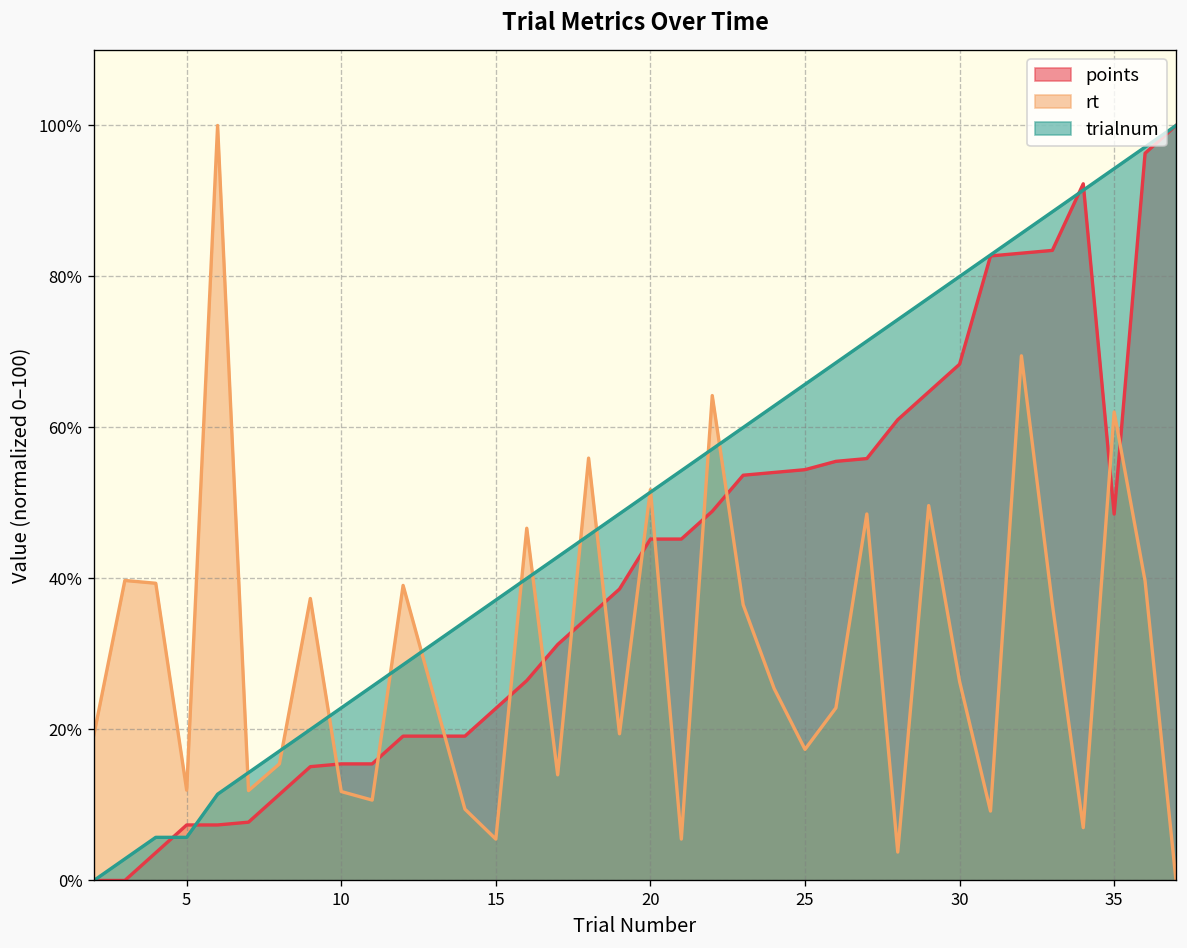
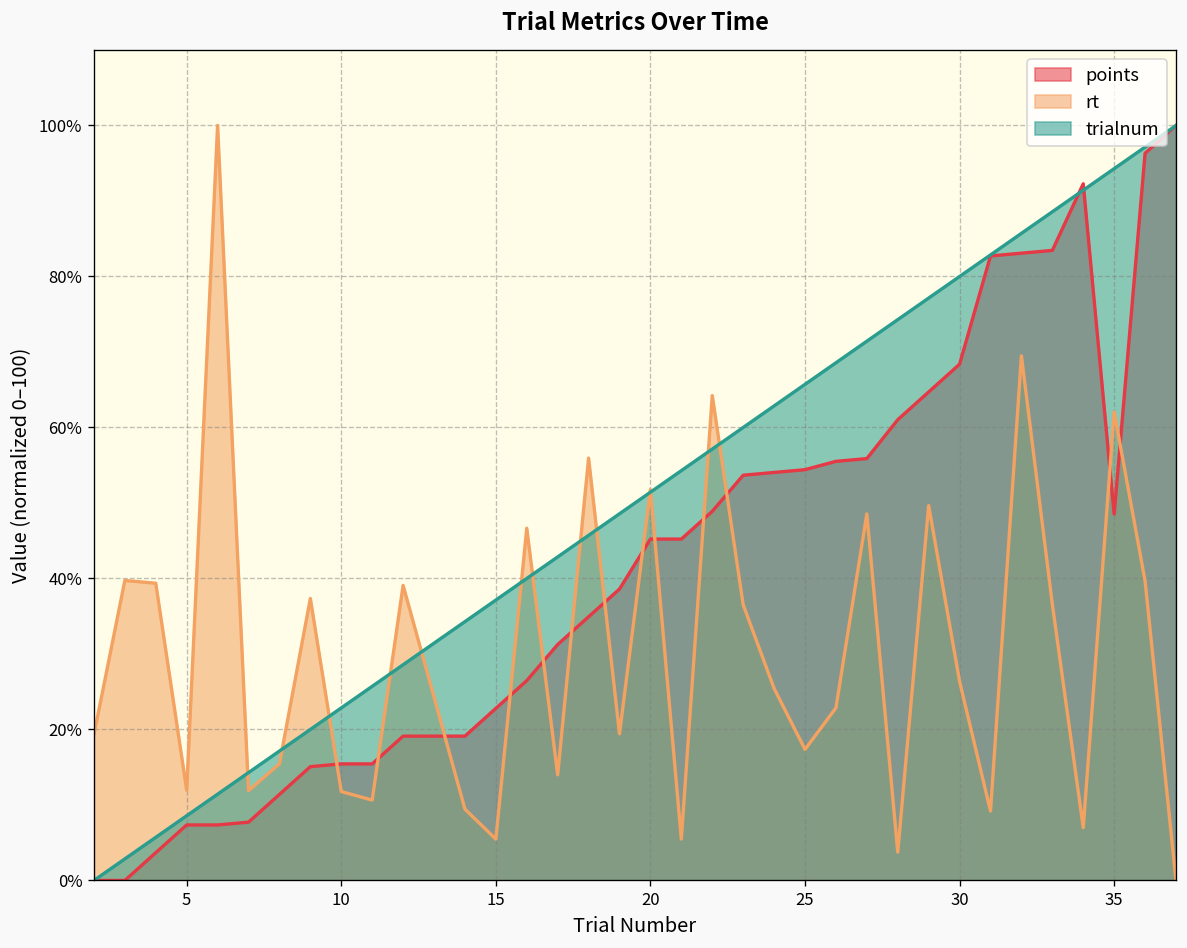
trialnum, 5: 6% -> 9%
